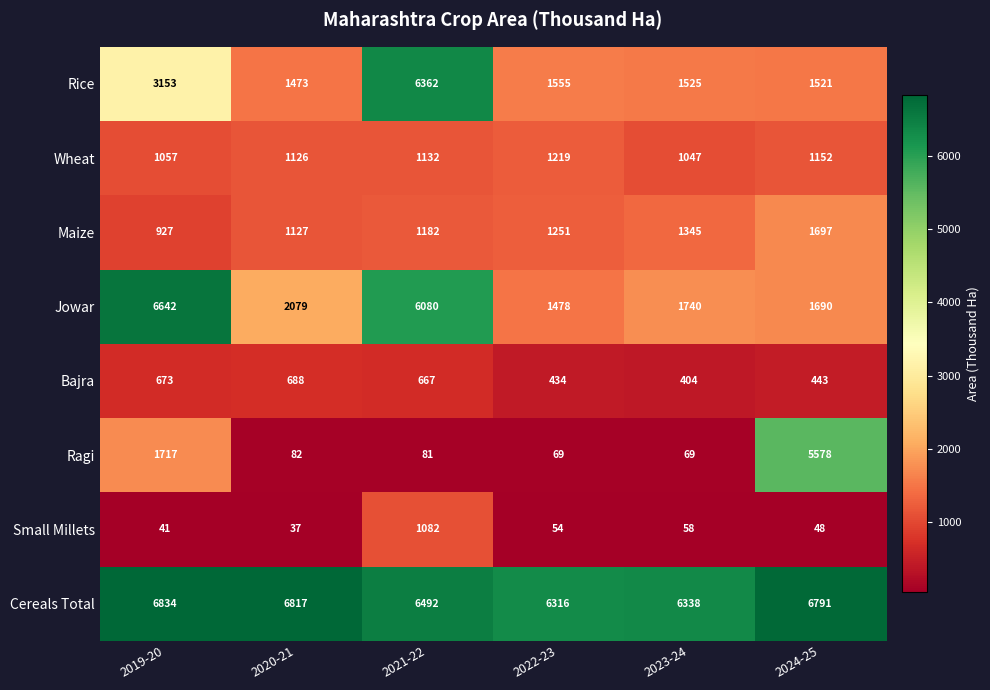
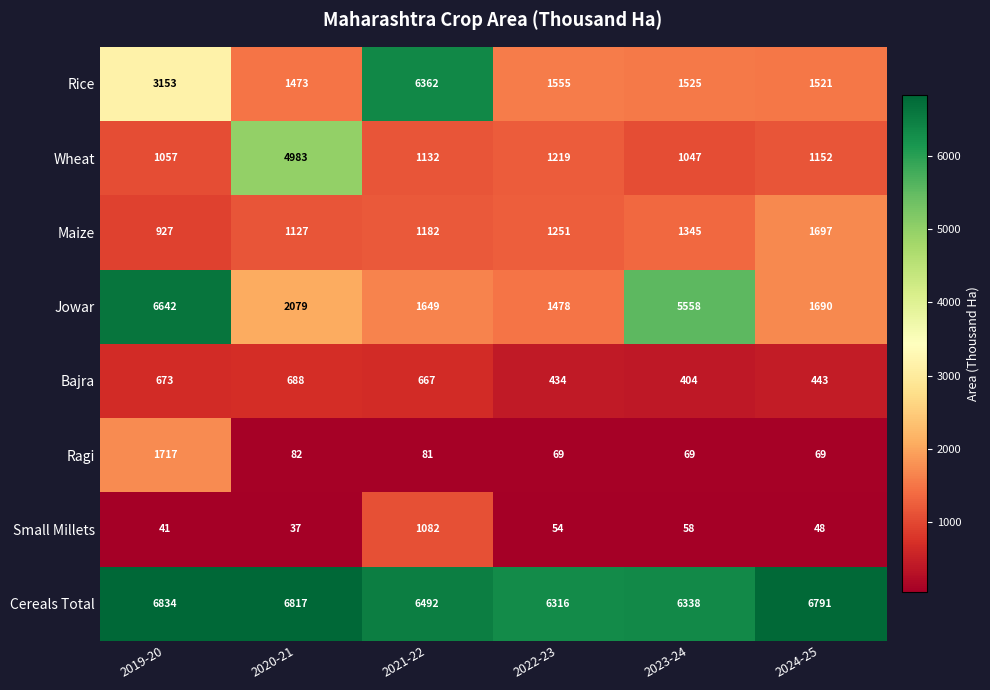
Wheat, 2020-21: 1126 -> 4983
Jowar, 2021-22: 6080 -> 1649
Jowar, 2023-24: 1740 -> 5558
Ragi, 2024-25: 5578 -> 69
